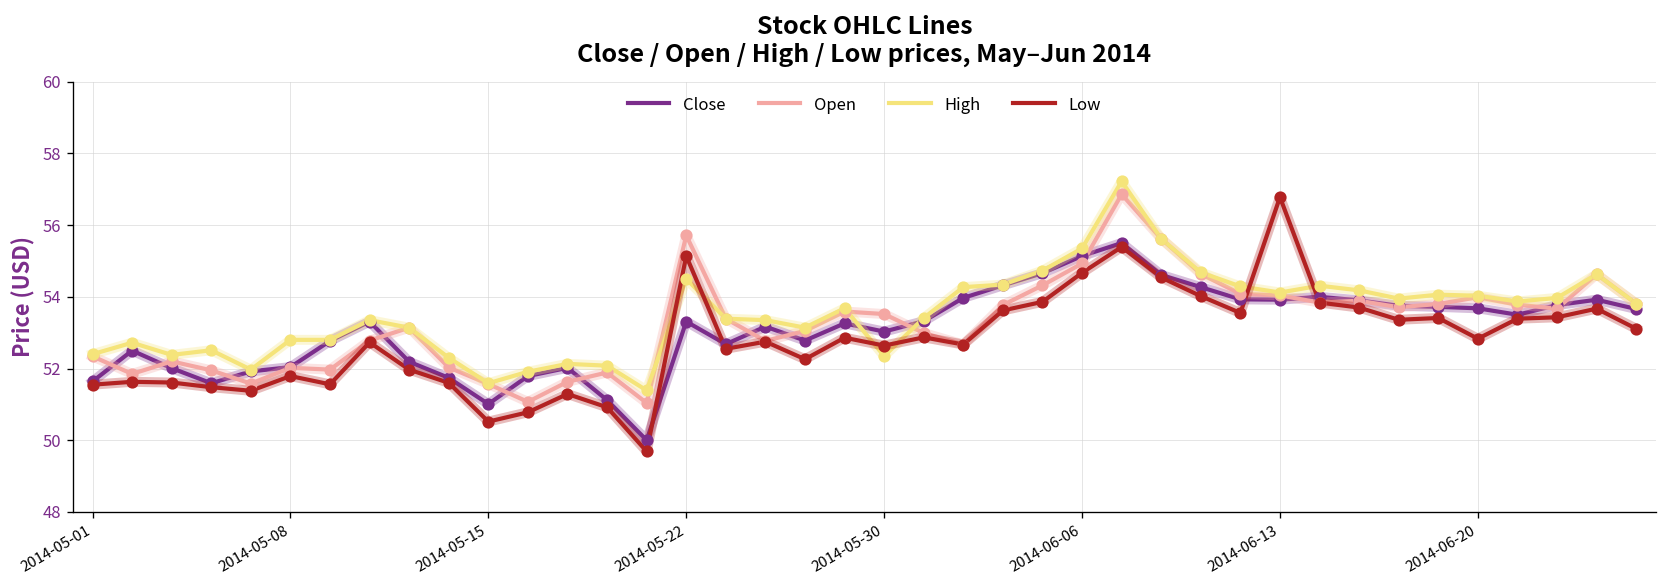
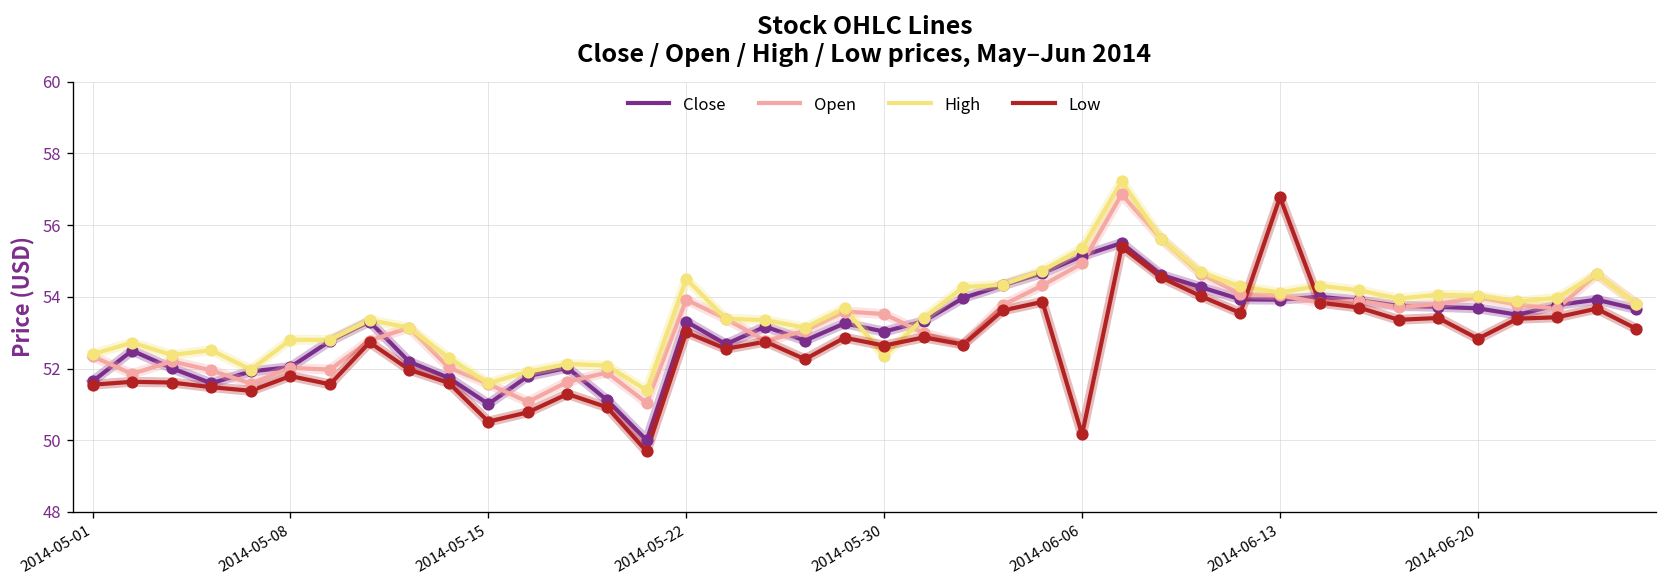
Open, 2014-05-22: 55.7 -> 53.9
Low, 2014-05-22: 55.1 -> 53.0
Low, 2014-06-06: 54.7 -> 50.2
